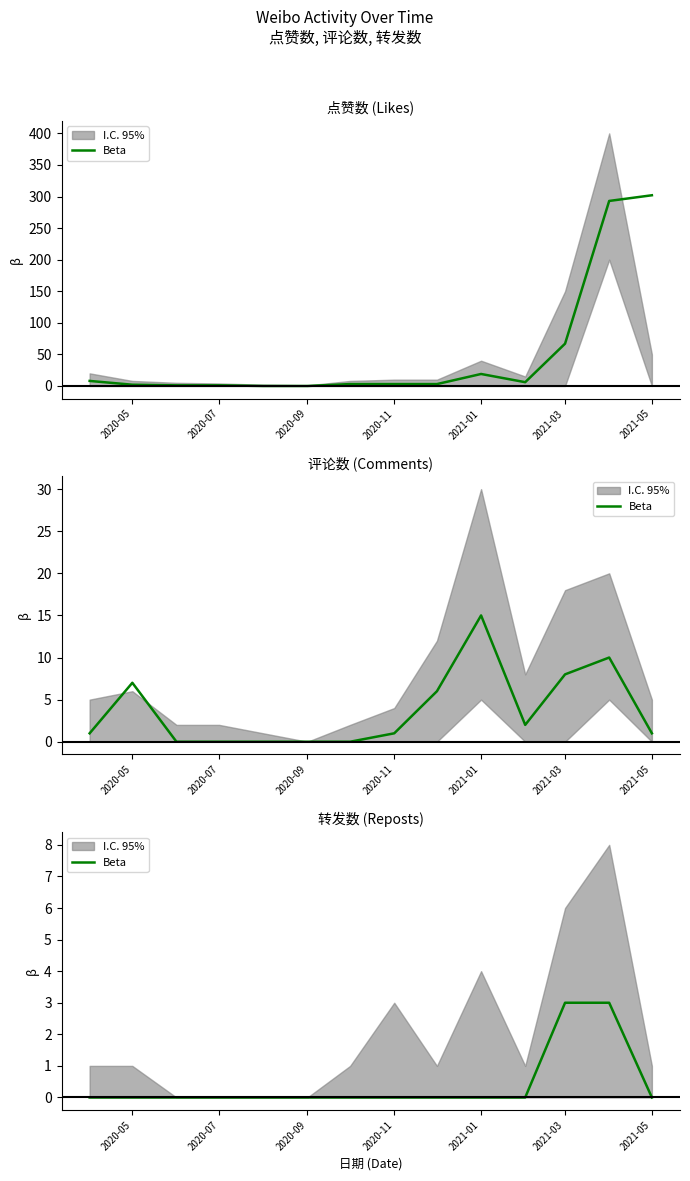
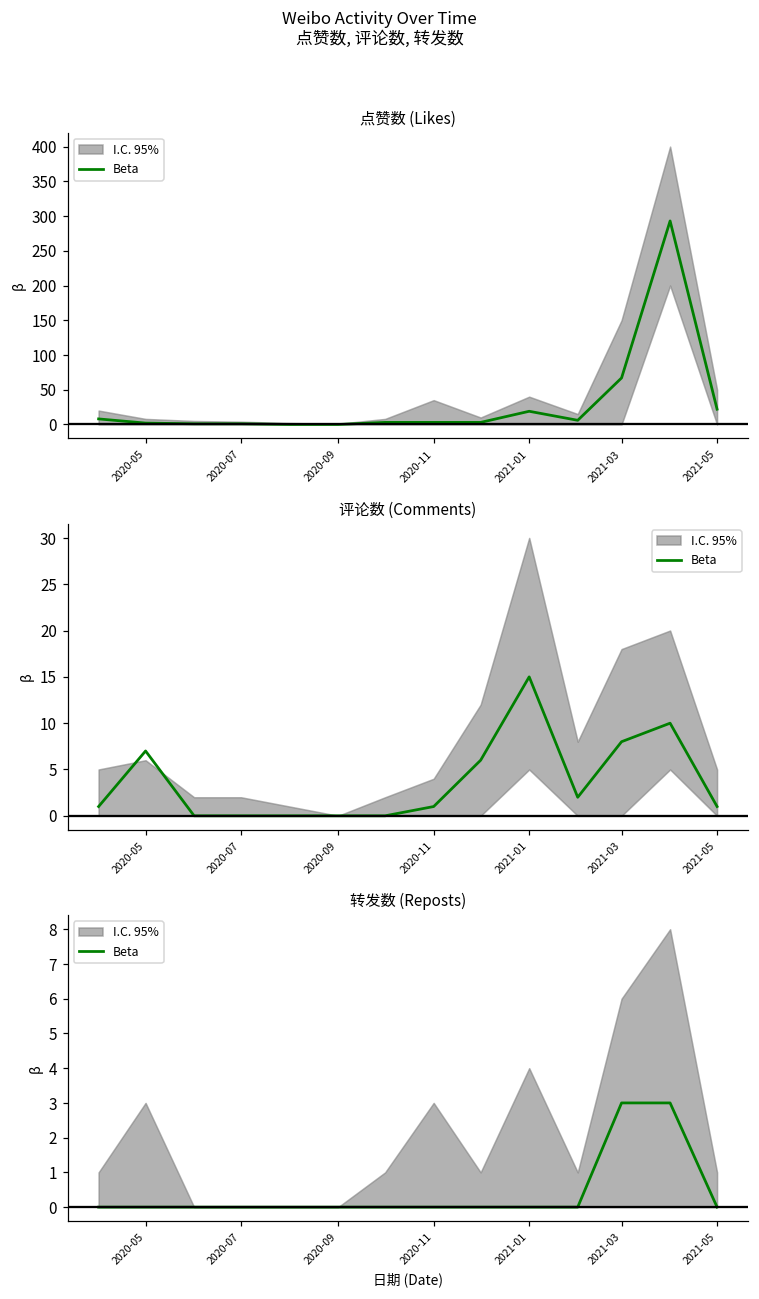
点赞数 (Likes), I.C. 95%, 2020-11: 10 -> 40
点赞数 (Likes), Beta, 2021-05: 300 -> 20
转发数 (Reposts), I.C. 95%, 2020-05: 1 -> 3
